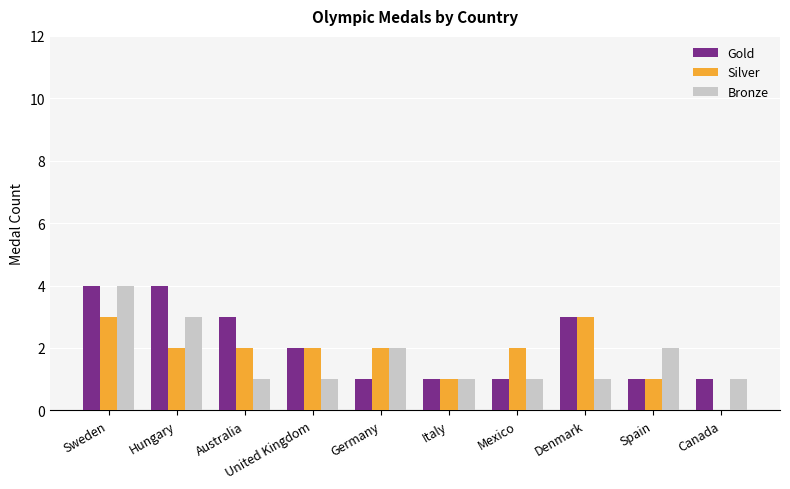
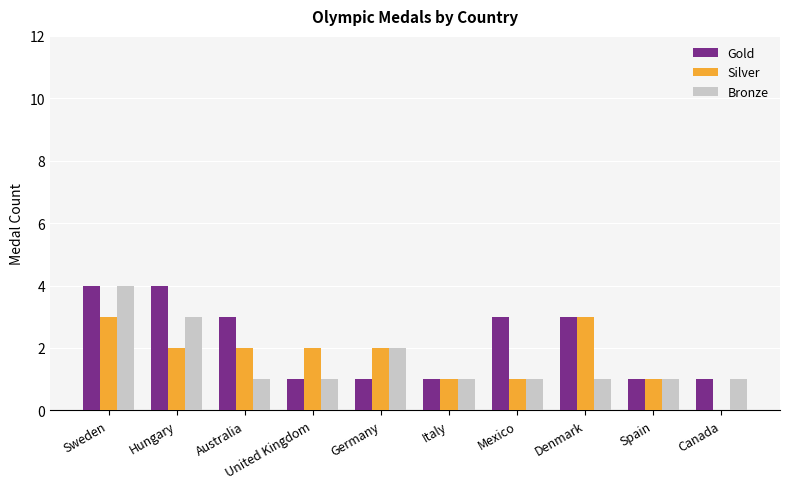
Gold, United Kingdom: 2 -> 1
Gold, Mexico: 1 -> 3
Silver, Mexico: 2 -> 1
Bronze, Spain: 2 -> 1
